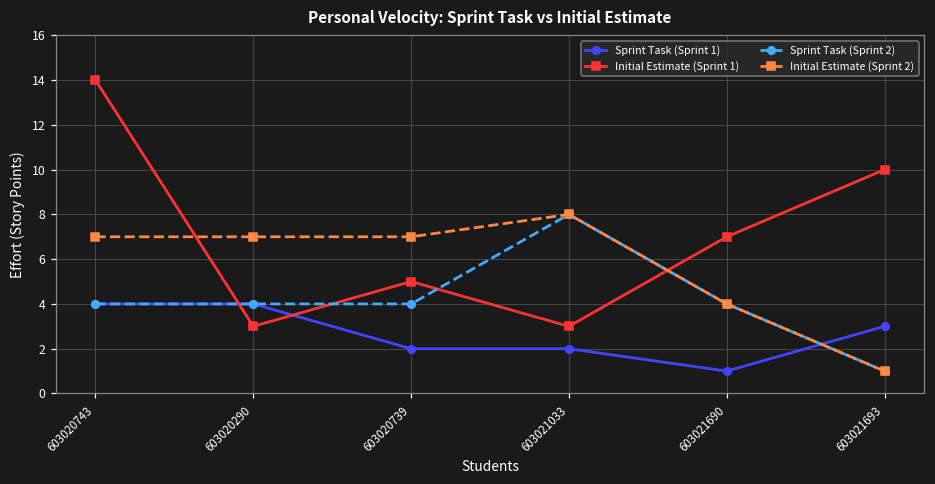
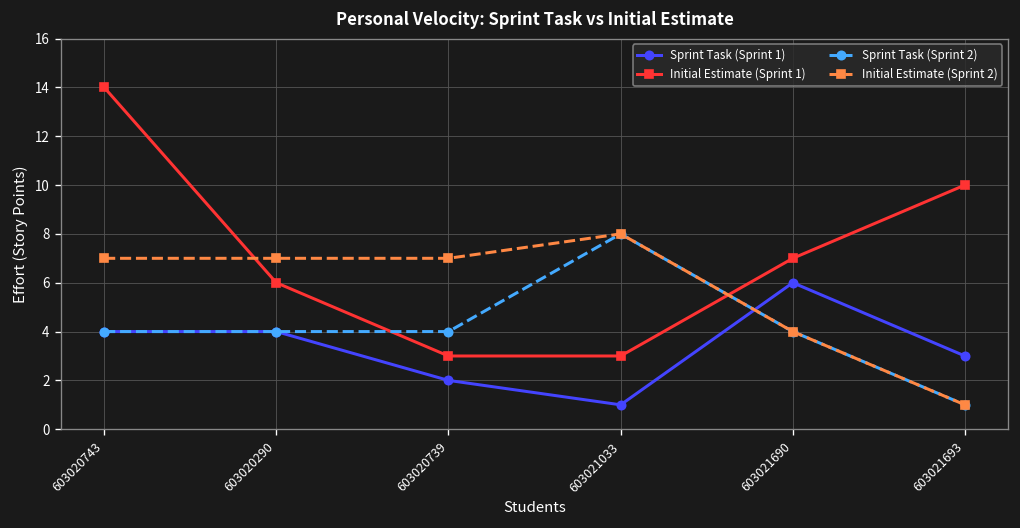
Initial Estimate (Sprint 1), 603020290: 3 -> 6
Initial Estimate (Sprint 1), 603020739: 5 -> 3
Sprint Task (Sprint 1), 603021033: 2 -> 1
Sprint Task (Sprint 1), 603021690: 1 -> 6
